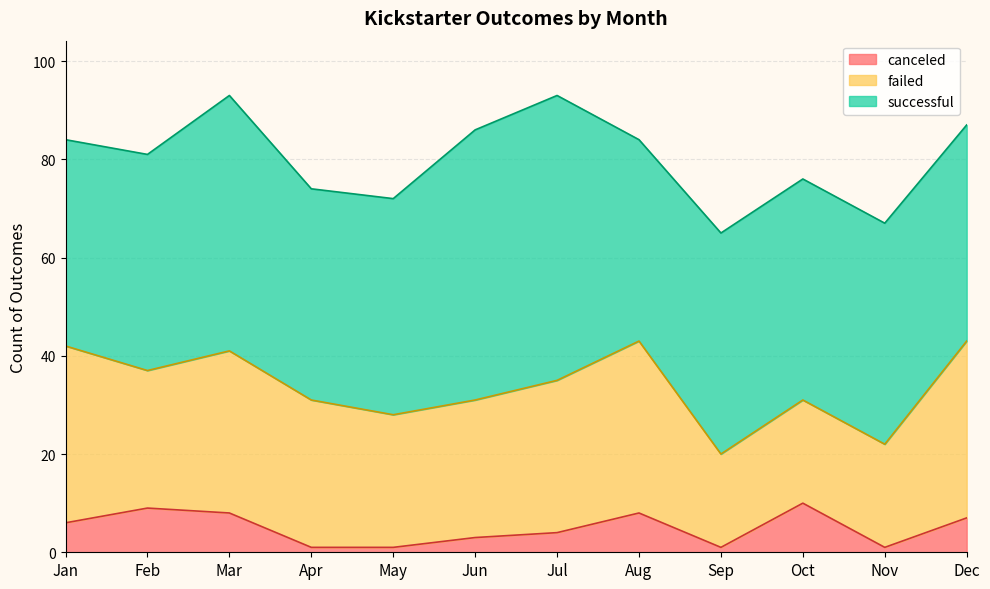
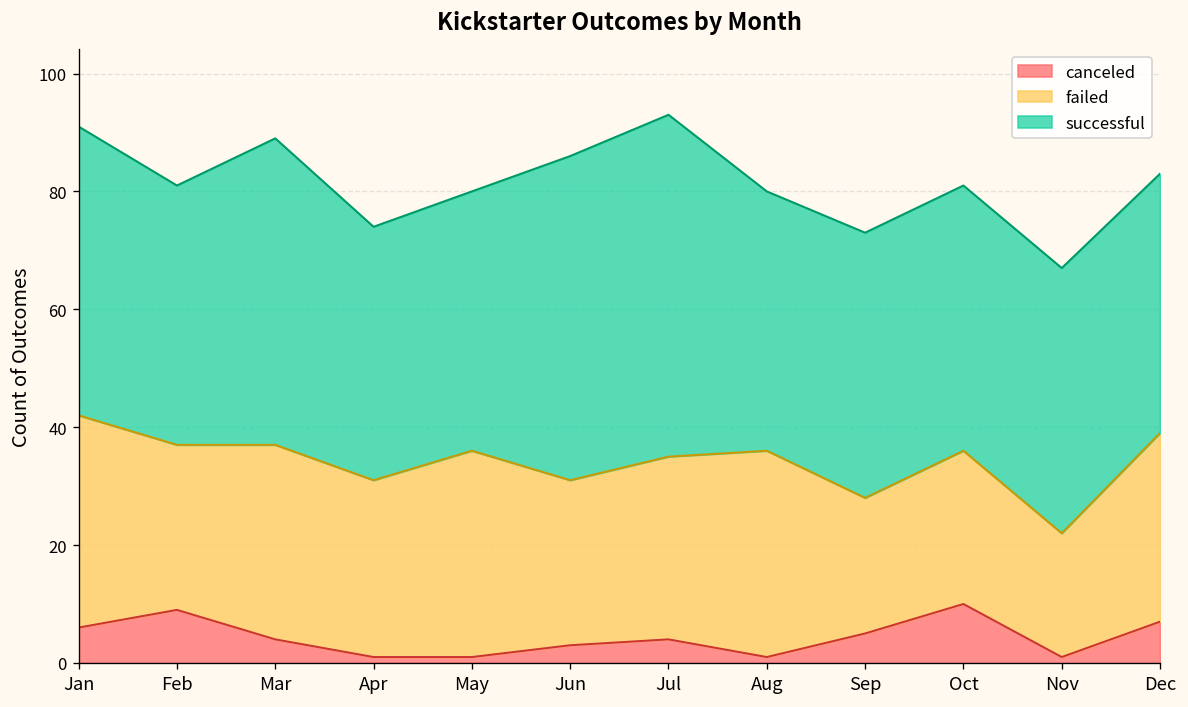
successful, Jan: 42 -> 49
canceled, Mar: 8 -> 4
failed, May: 27 -> 35
canceled, Aug: 8 -> 1
successful, Aug: 41 -> 44
canceled, Sep: 1 -> 5
failed, Sep: 19 -> 23
failed, Oct: 21 -> 26
failed, Dec: 36 -> 32
